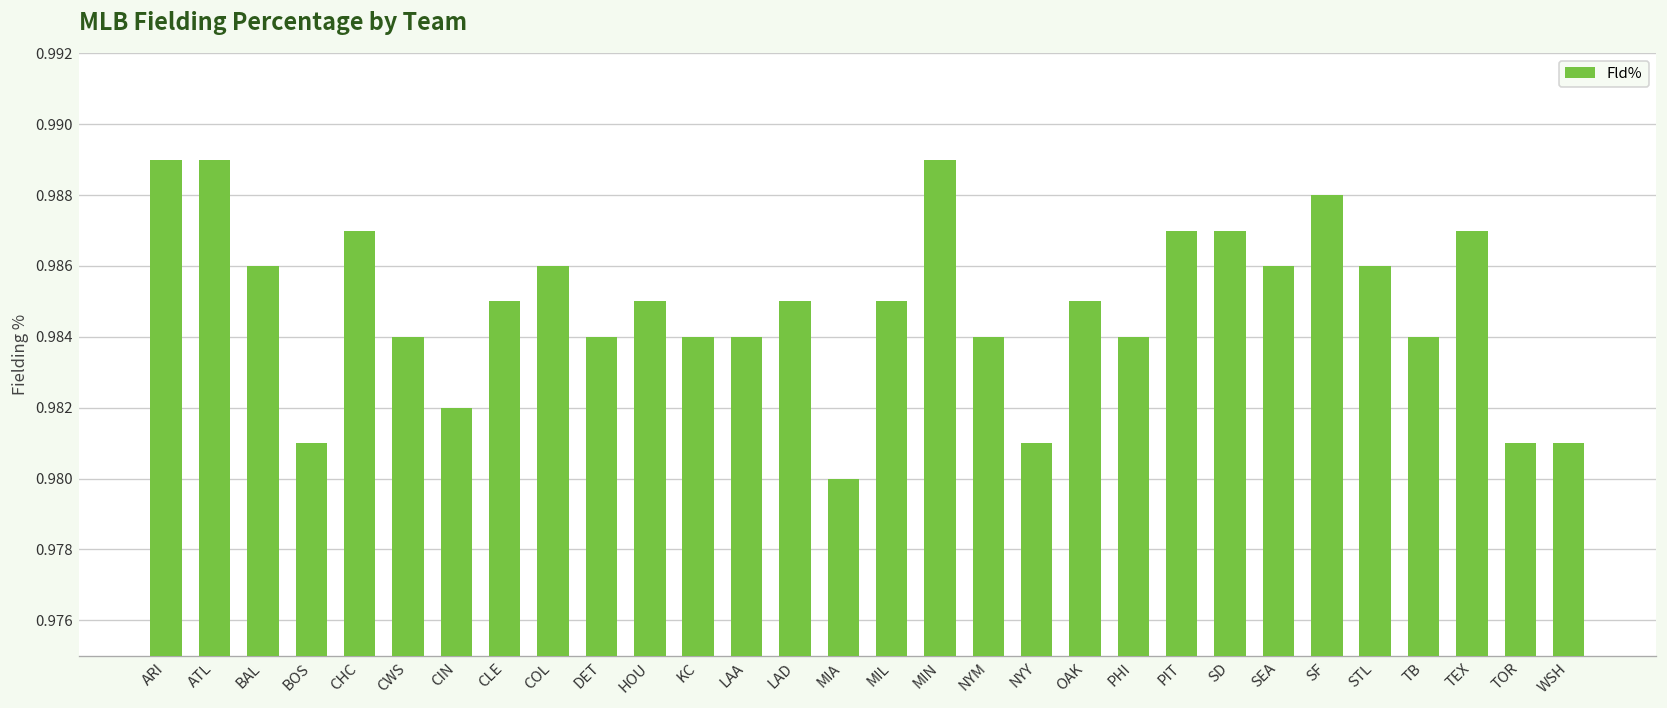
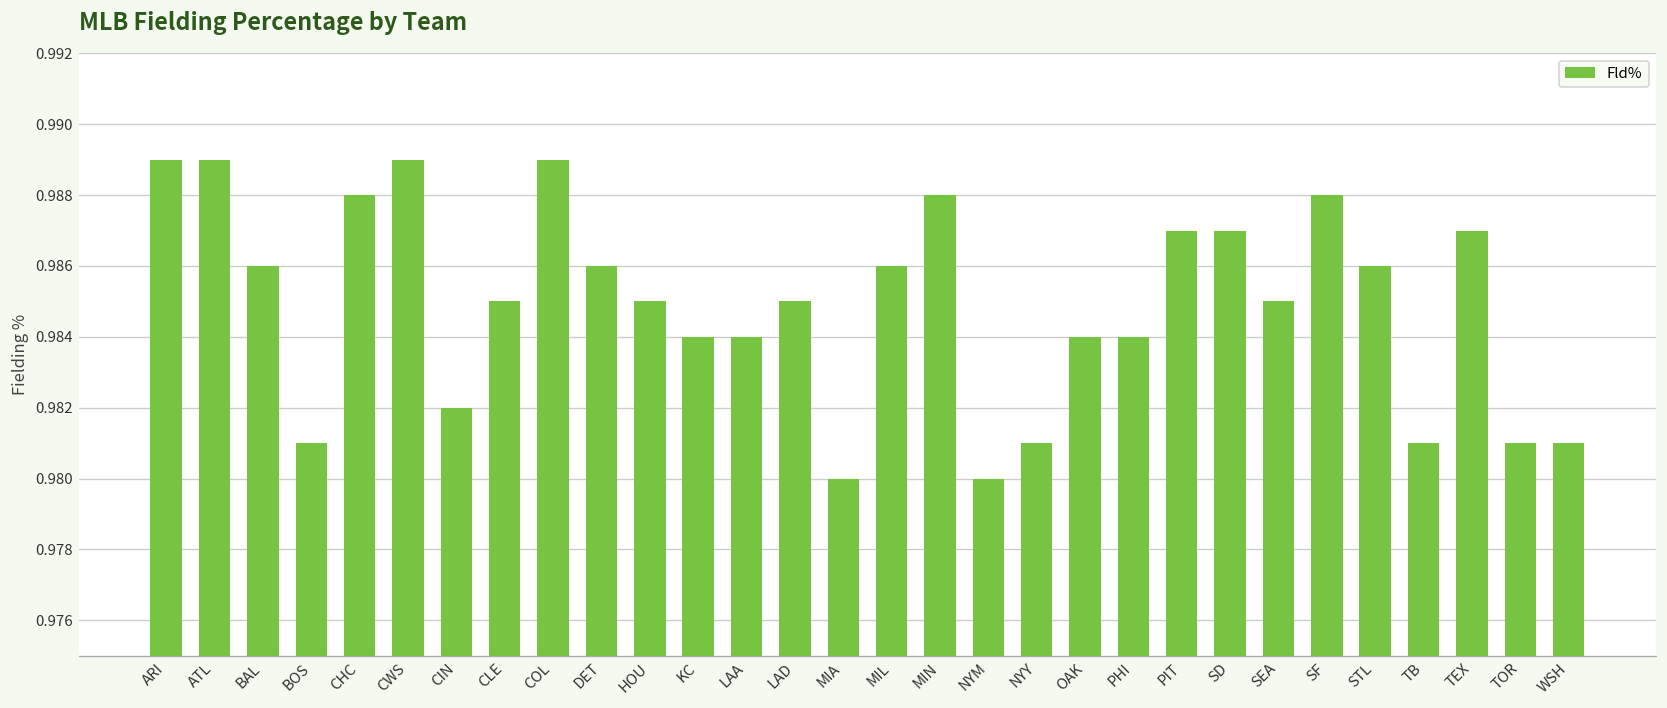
CHC: 0.987 -> 0.988
CWS: 0.984 -> 0.989
COL: 0.986 -> 0.989
DET: 0.984 -> 0.986
MIL: 0.985 -> 0.986
MIN: 0.989 -> 0.988
NYM: 0.984 -> 0.980
OAK: 0.985 -> 0.984
SEA: 0.986 -> 0.985
TB: 0.984 -> 0.981
